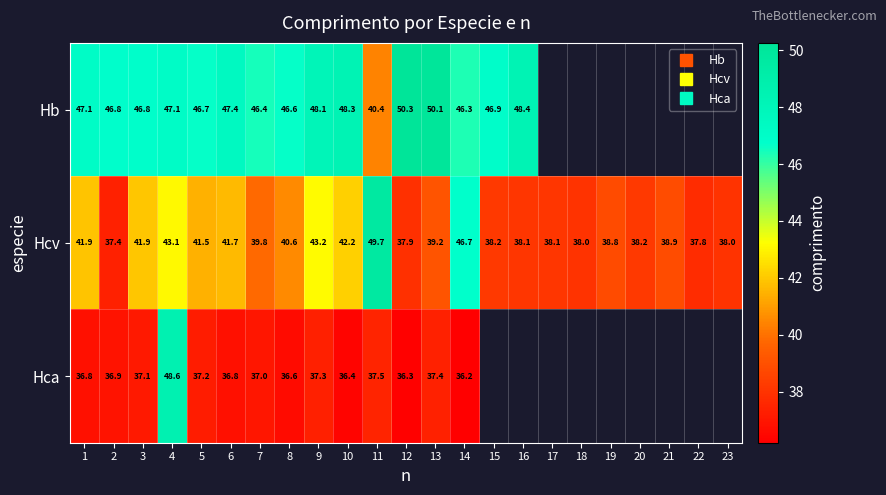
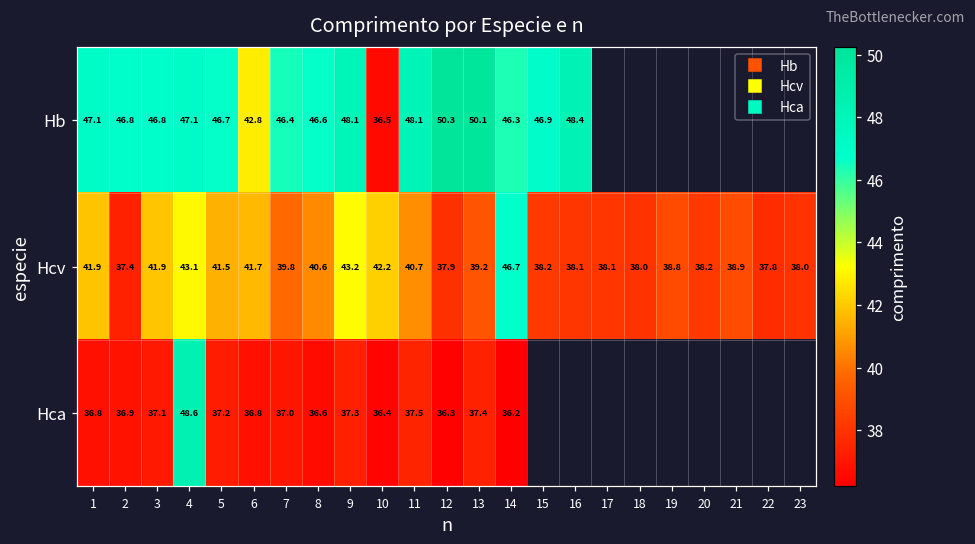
Hb, 6: 47.4 -> 42.8
Hb, 10: 48.3 -> 36.5
Hb, 11: 40.4 -> 48.1
Hcv, 11: 49.7 -> 40.7
